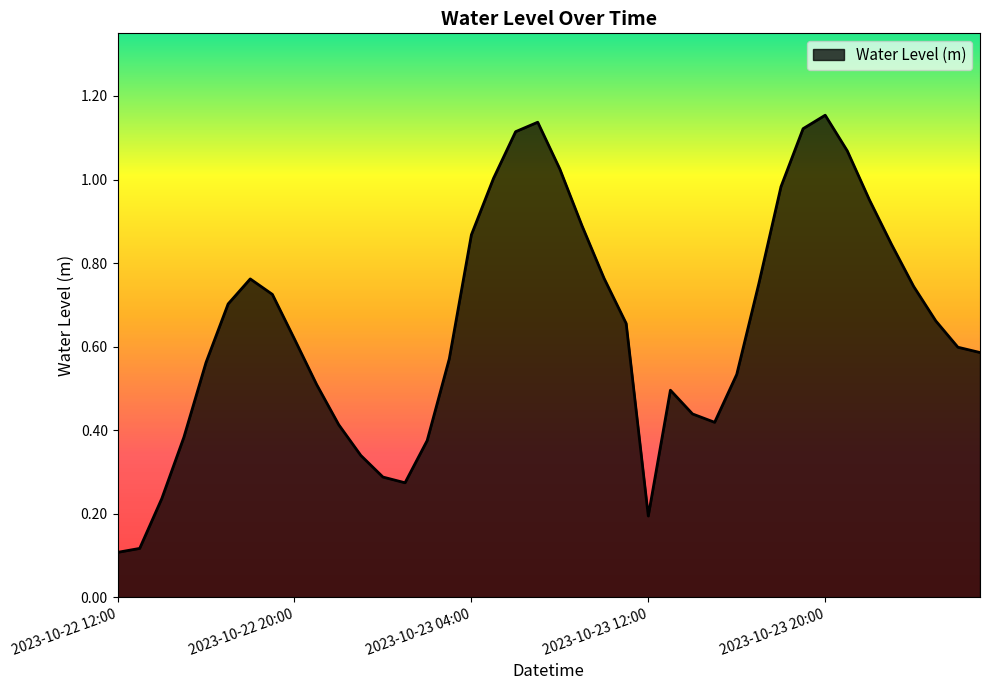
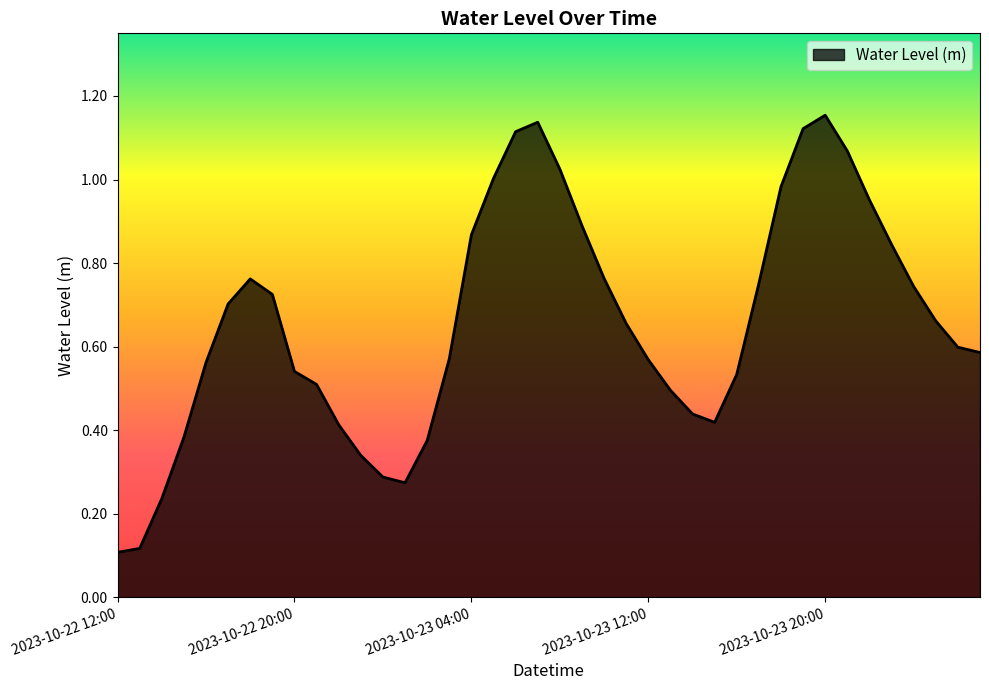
2023-10-22 20:00: 0.62 -> 0.54
2023-10-23 12:00: 0.19 -> 0.57
